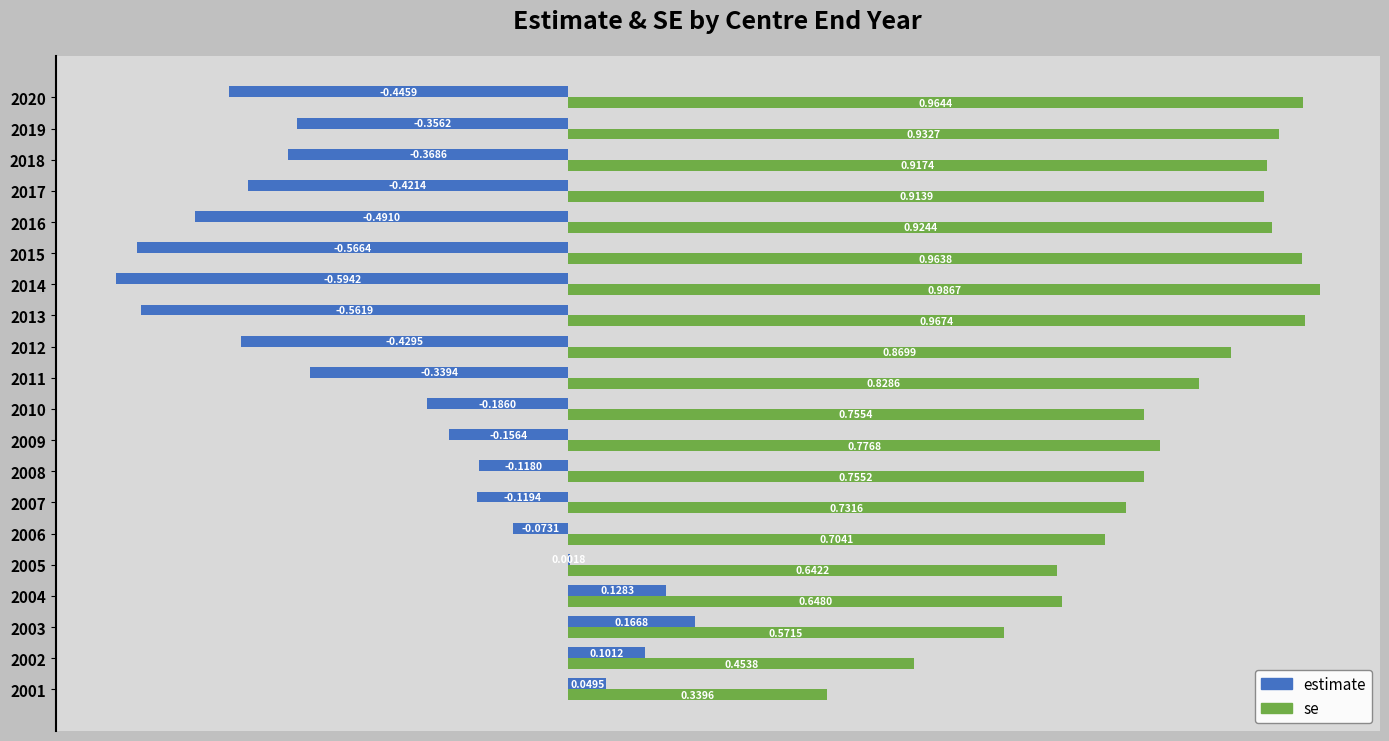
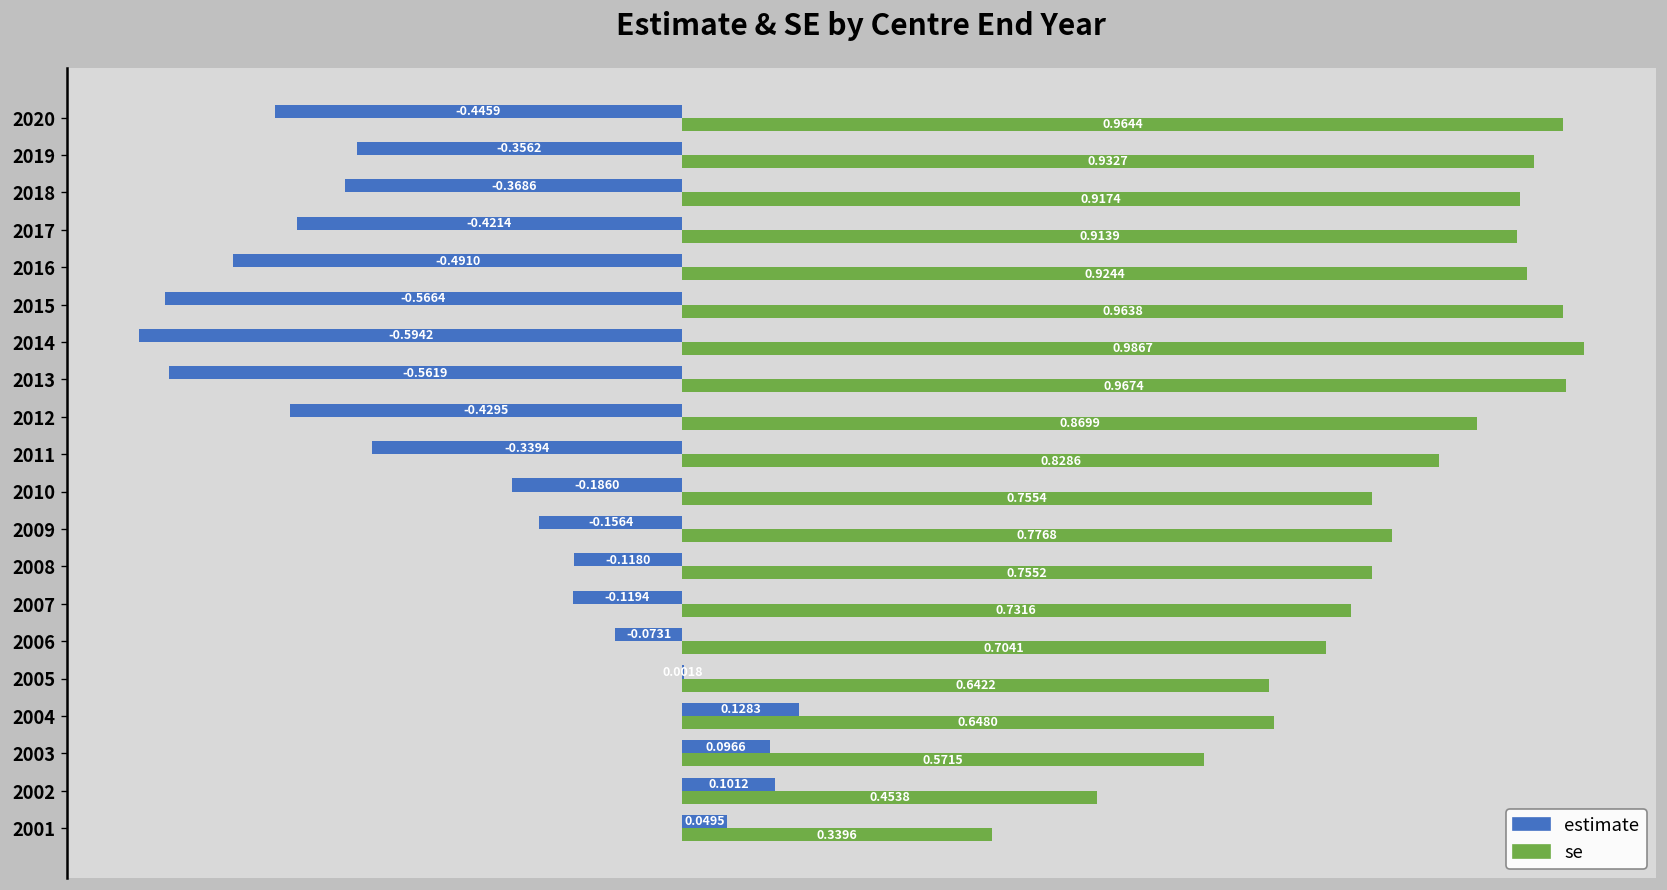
estimate, 2003: 0.1668 -> 0.0966
